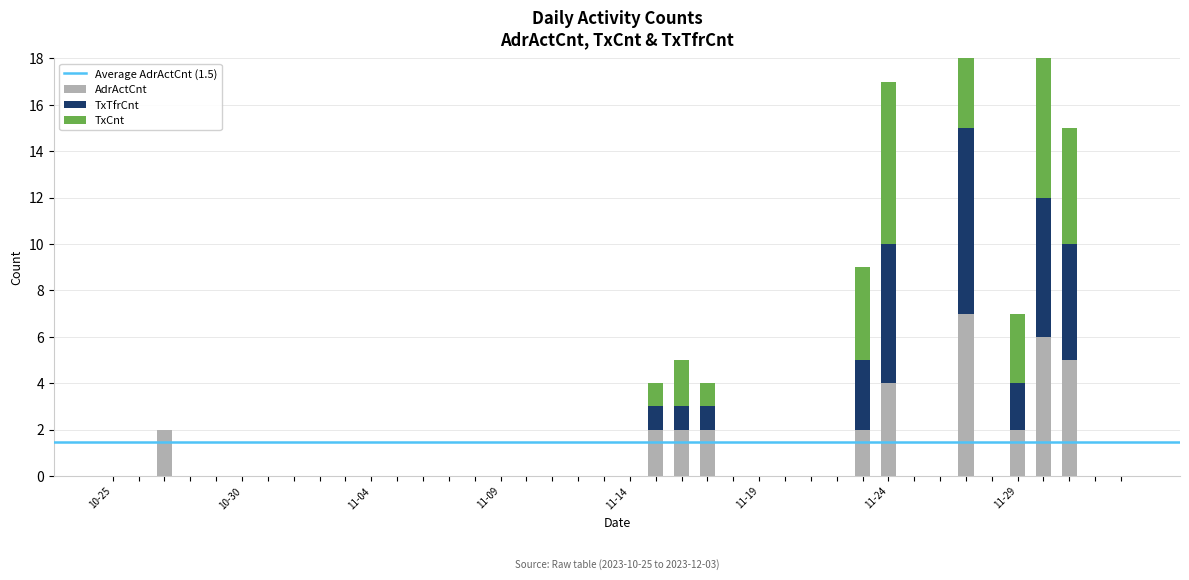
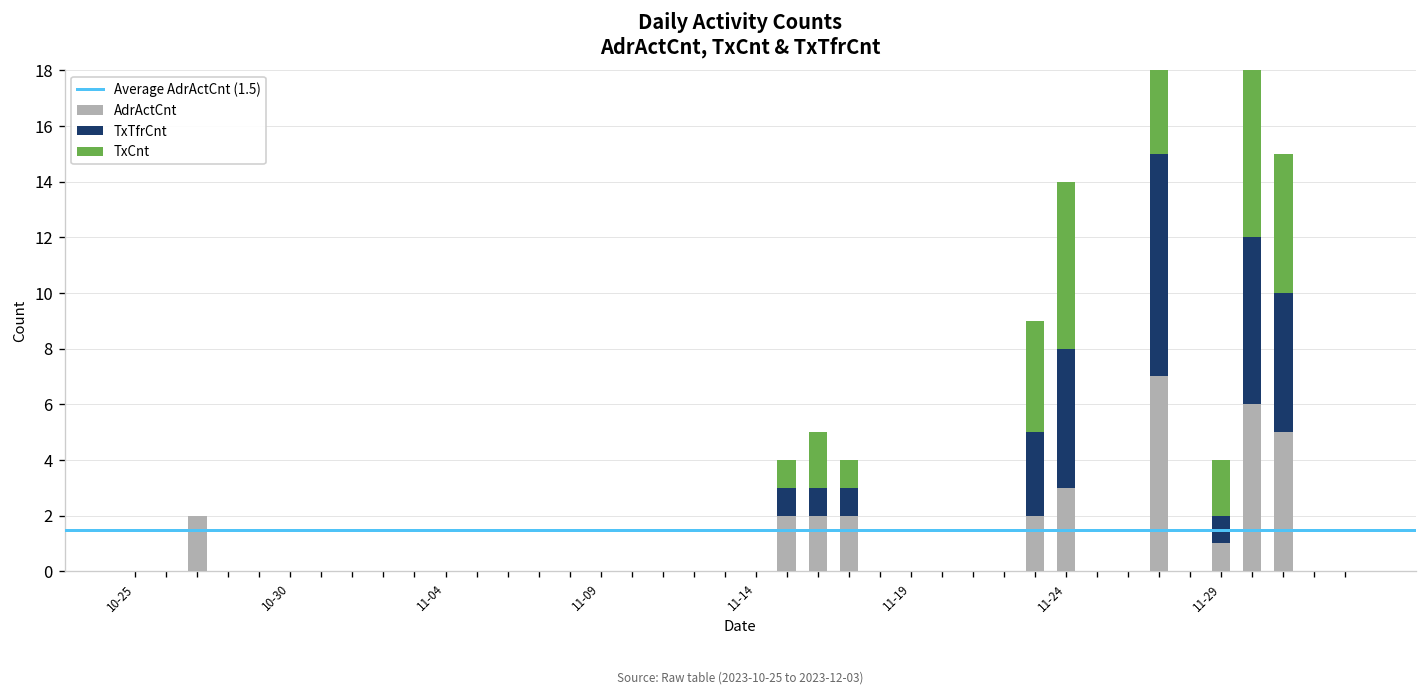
AdrActCnt, 11-24: 4 -> 3
TxTfrCnt, 11-24: 6 -> 5
TxCnt, 11-24: 7 -> 6
AdrActCnt, 11-29: 2 -> 1
TxTfrCnt, 11-29: 2 -> 1
TxCnt, 11-29: 3 -> 2
